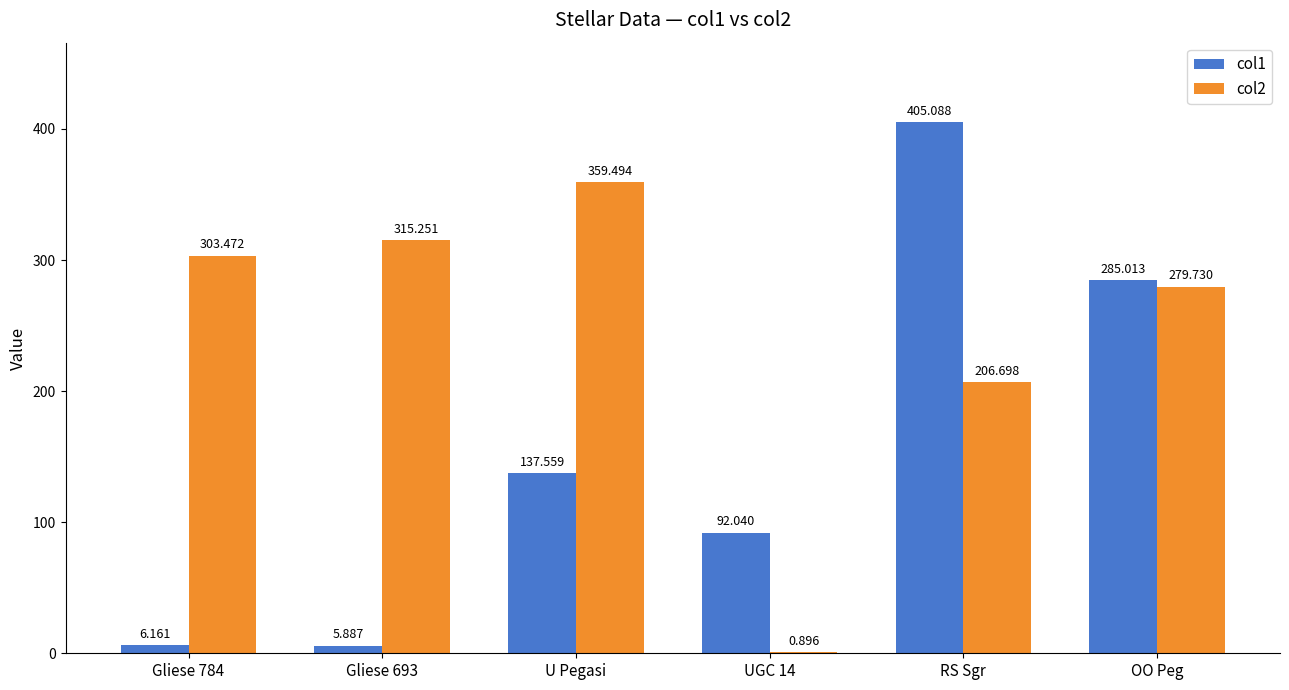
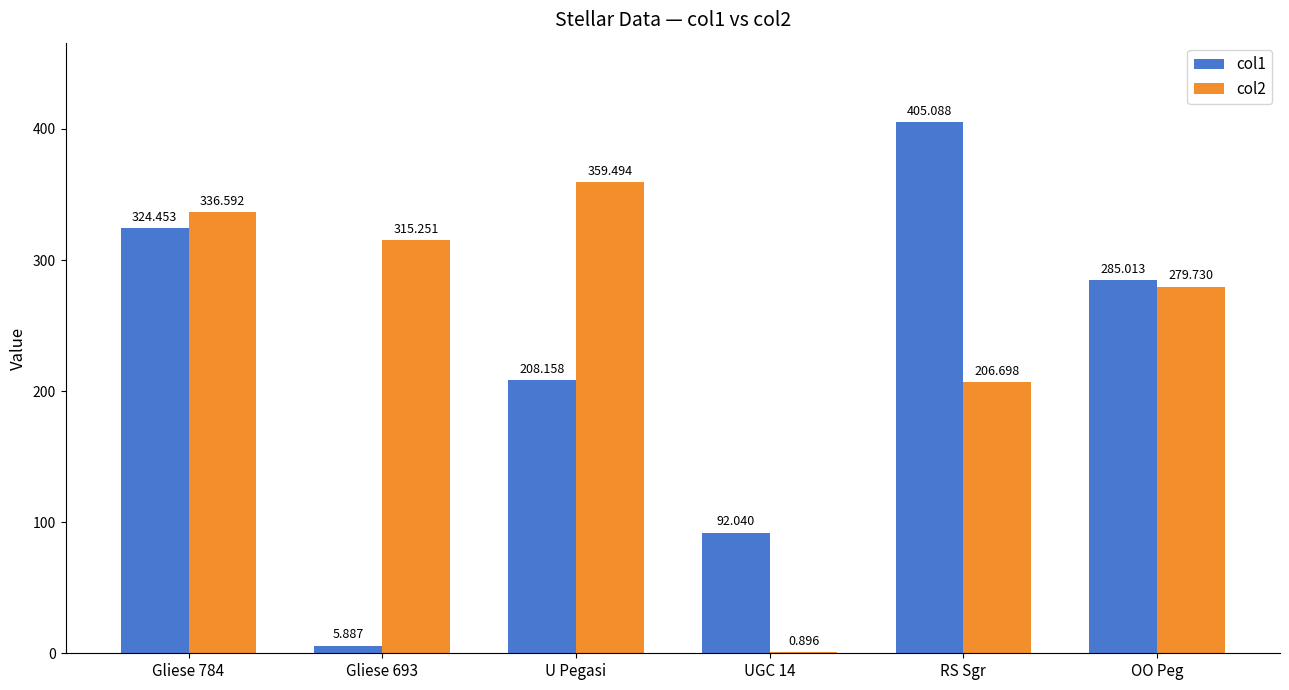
col1, Gliese 784: 6.161 -> 324.453
col2, Gliese 784: 303.472 -> 336.592
col1, U Pegasi: 137.559 -> 208.158
